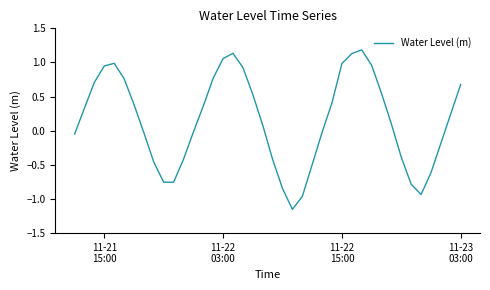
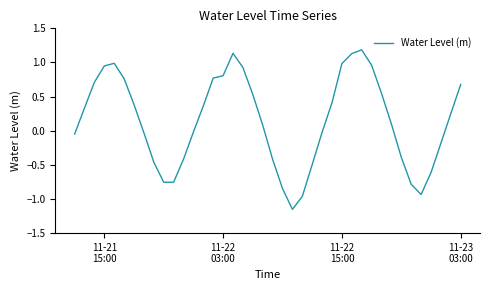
11-22 03:00: 1.1 -> 0.8
